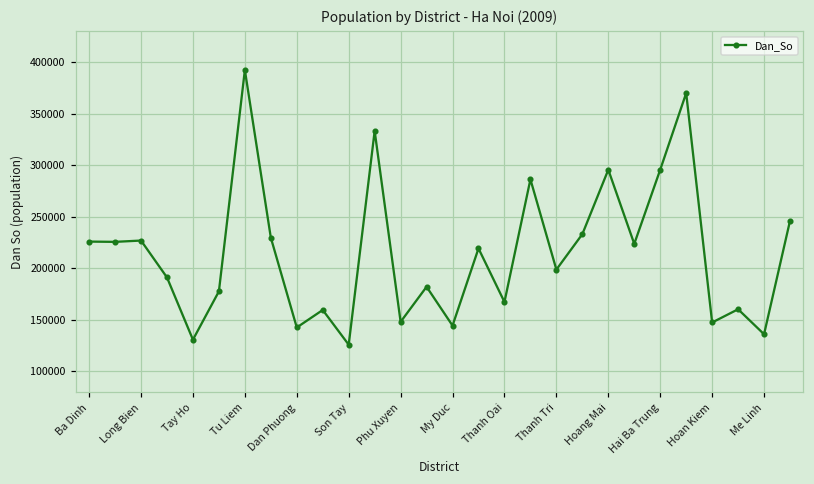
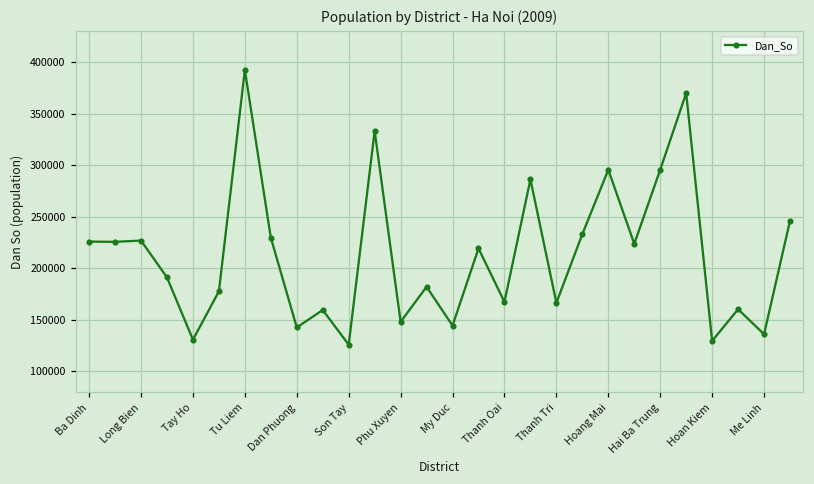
Thanh Tri: 200000 -> 170000
Hoan Kiem: 150000 -> 130000
